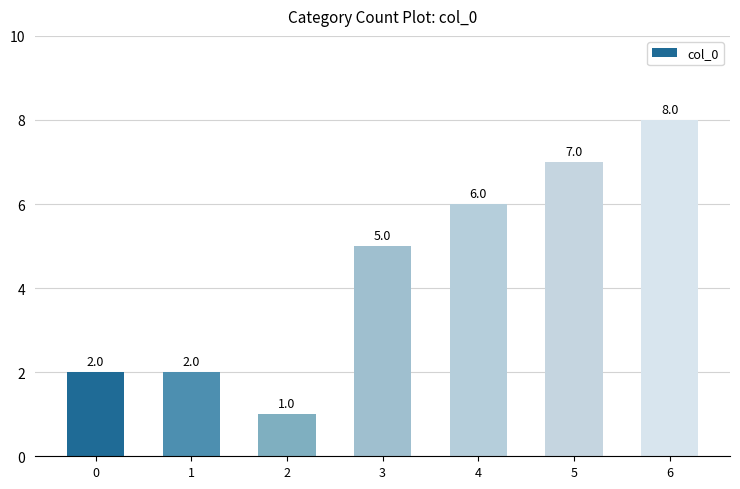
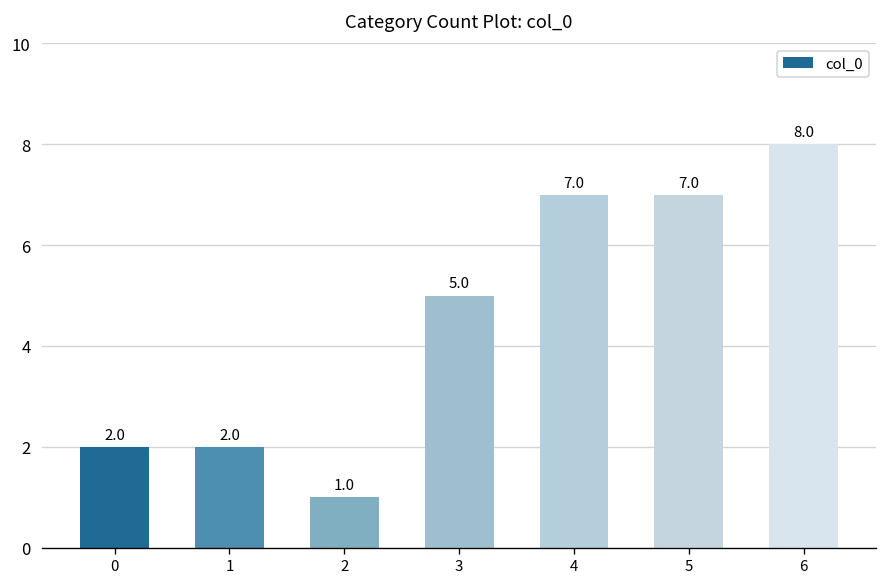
4: 6.0 -> 7.0
